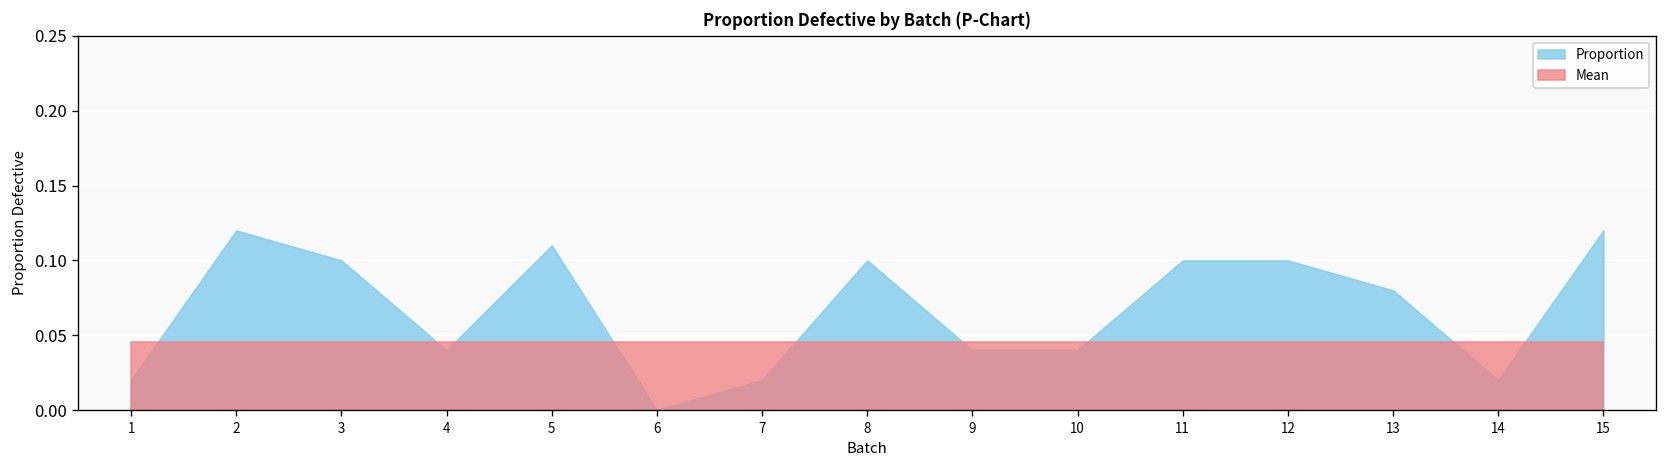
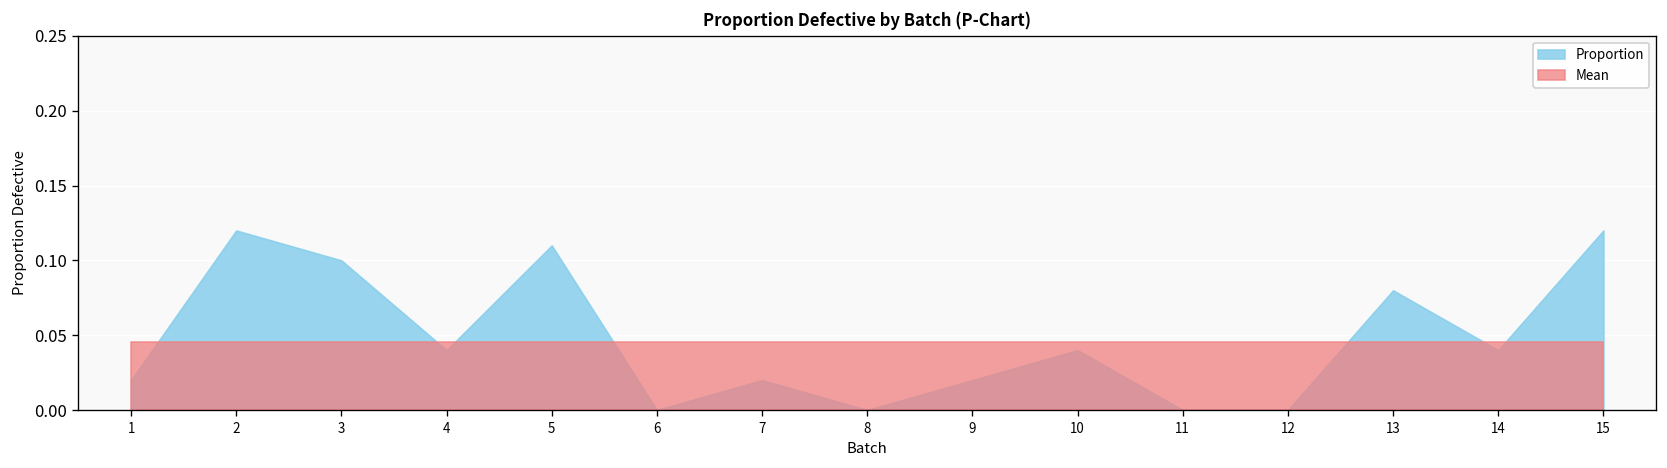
Proportion, 8: 0.1 -> 0.0
Proportion, 9: 0.04 -> 0.02
Proportion, 11: 0.1 -> 0.0
Proportion, 12: 0.1 -> 0.0
Proportion, 14: 0.02 -> 0.04
